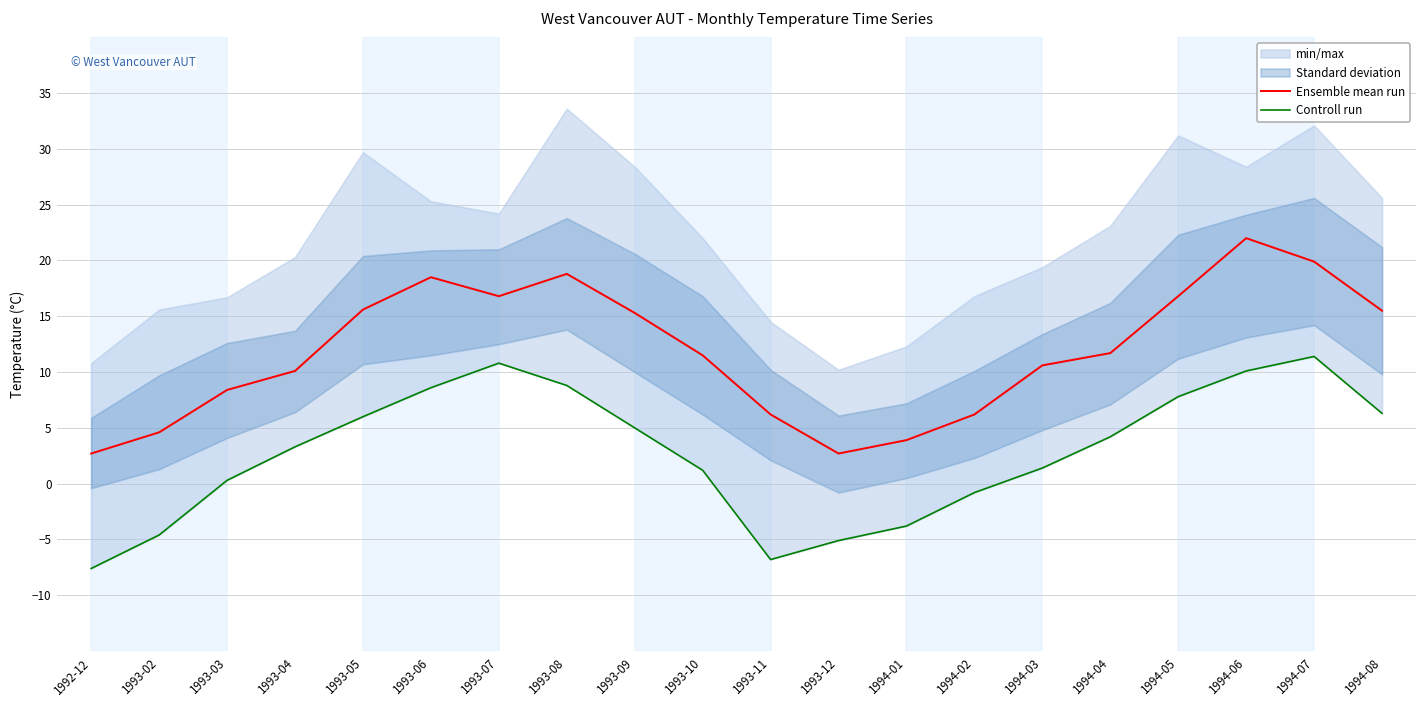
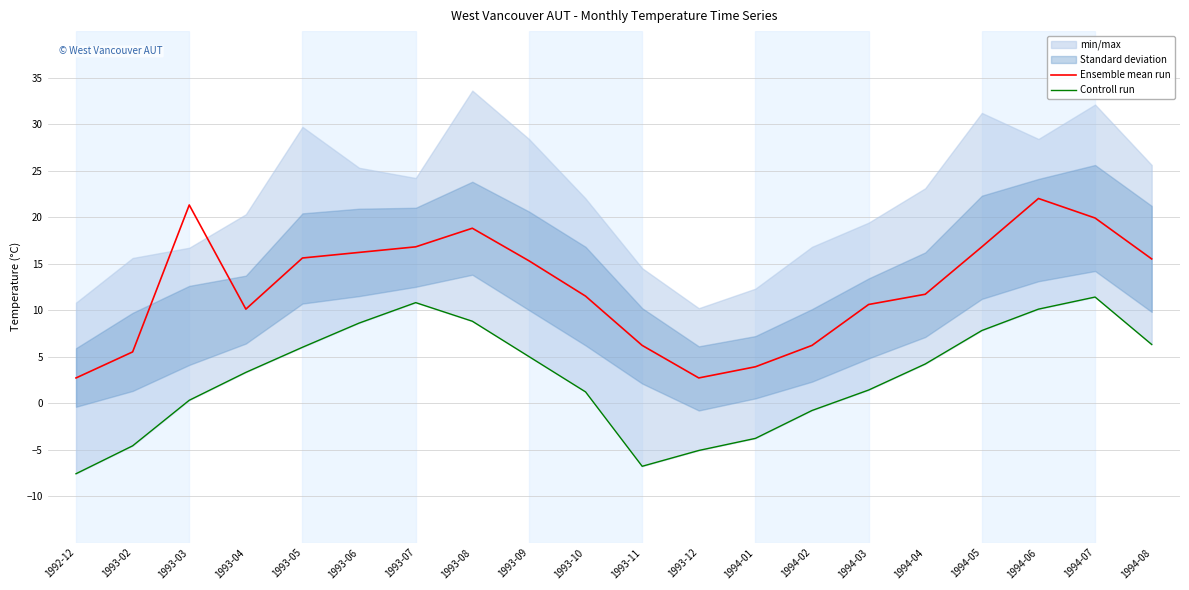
Ensemble mean run, 1993-02: 5 -> 6
Ensemble mean run, 1993-03: 8 -> 21
Ensemble mean run, 1993-06: 19 -> 16
